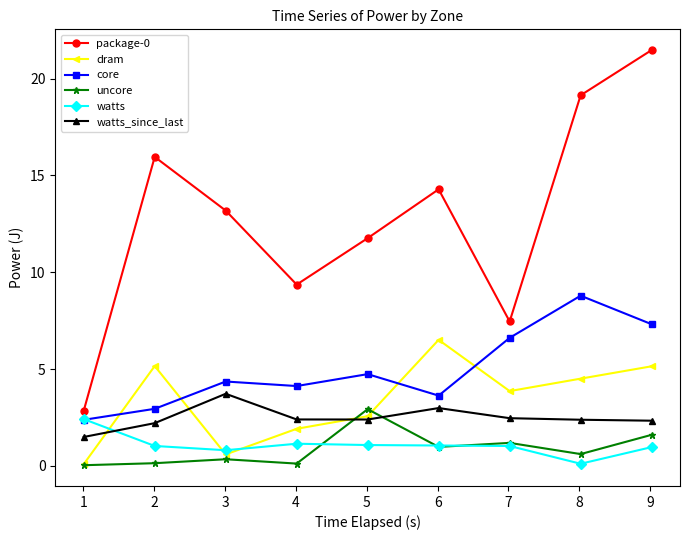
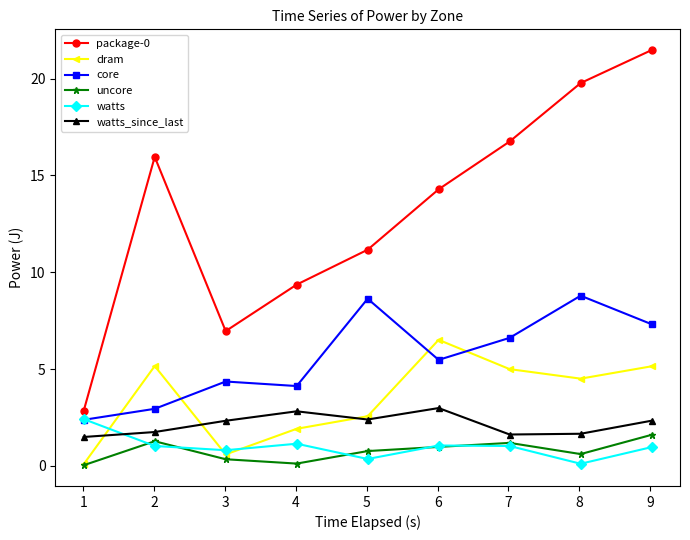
uncore, 2: 0.1 -> 1.3
watts_since_last, 2: 2.2 -> 1.7
package-0, 3: 13.2 -> 7.0
watts_since_last, 3: 3.7 -> 2.3
watts_since_last, 4: 2.4 -> 2.8
package-0, 5: 11.8 -> 11.2
core, 5: 4.7 -> 8.6
uncore, 5: 2.9 -> 0.8
watts, 5: 1.1 -> 0.4
core, 6: 3.6 -> 5.5
package-0, 7: 7.5 -> 16.8
dram, 7: 3.9 -> 5.0
watts_since_last, 7: 2.5 -> 1.6
package-0, 8: 19.1 -> 19.8
watts_since_last, 8: 2.4 -> 1.7
